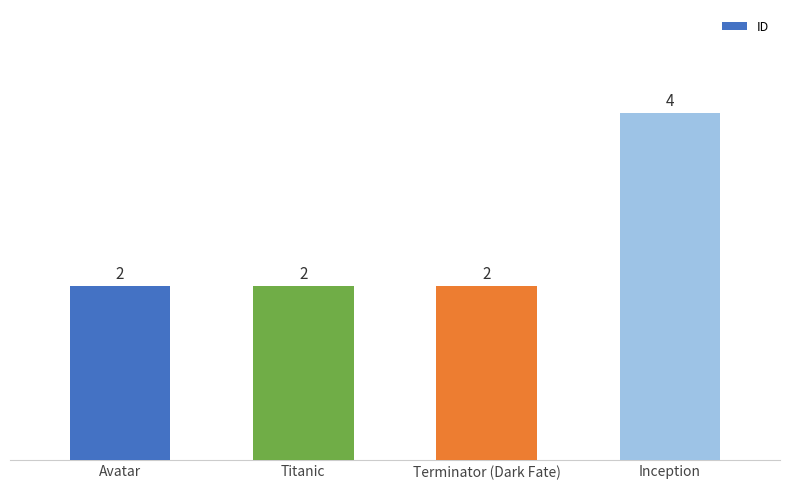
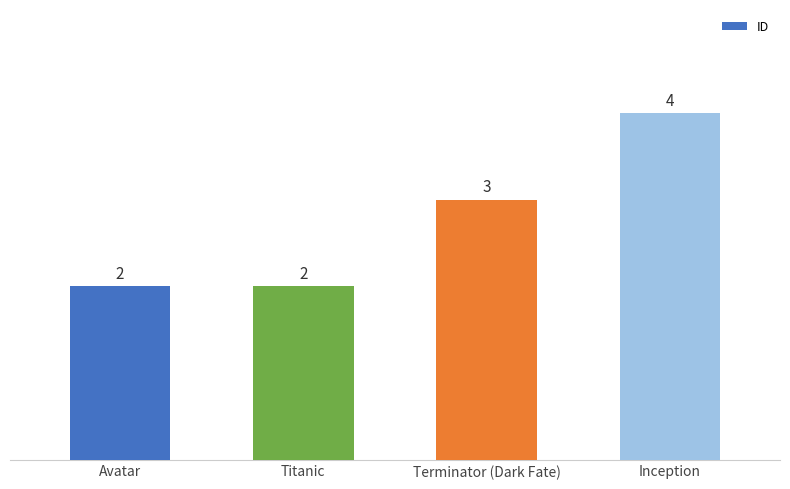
Terminator (Dark Fate): 2 -> 3
